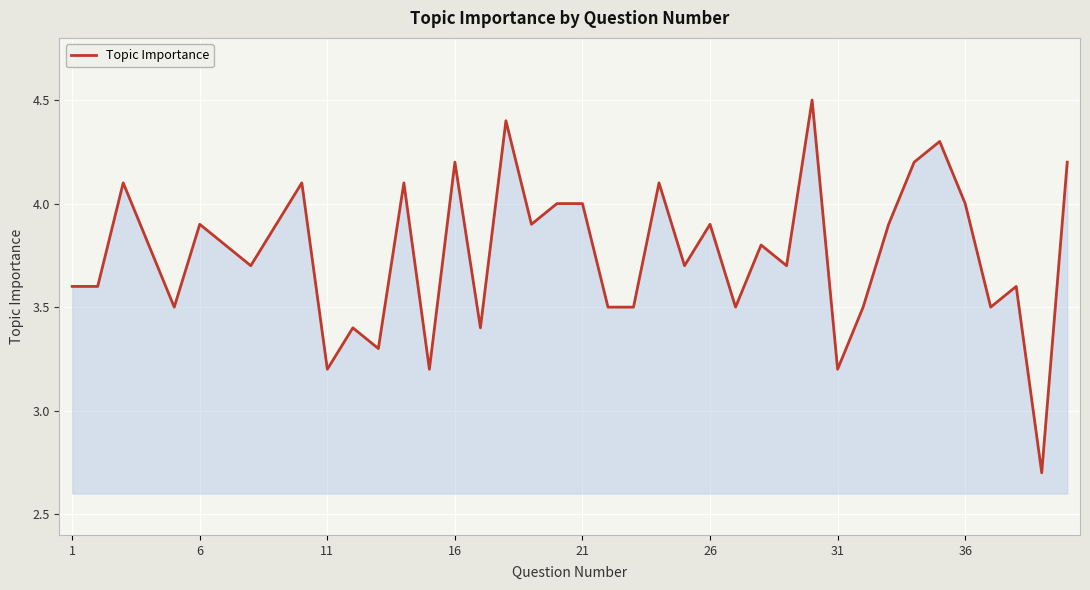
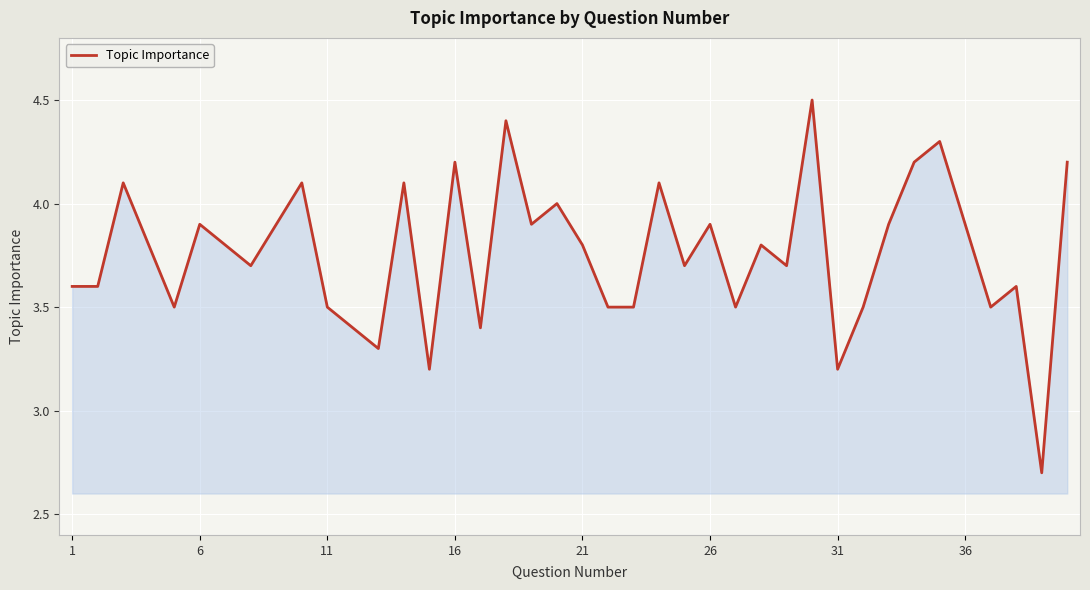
11: 3.2 -> 3.5
21: 4.0 -> 3.8
36: 4.0 -> 3.9
